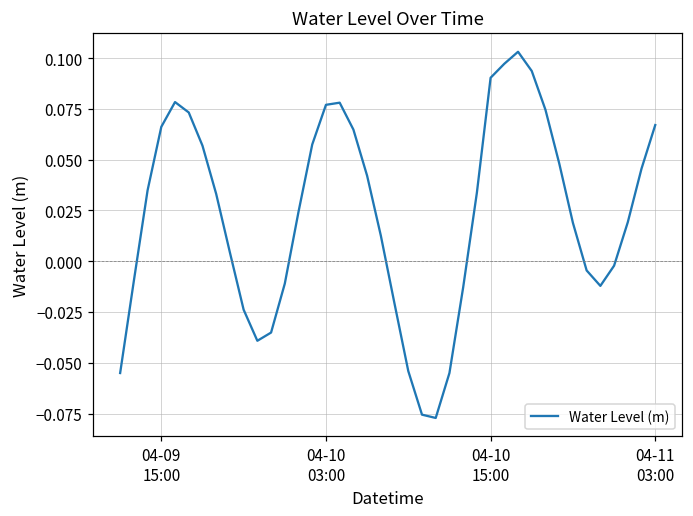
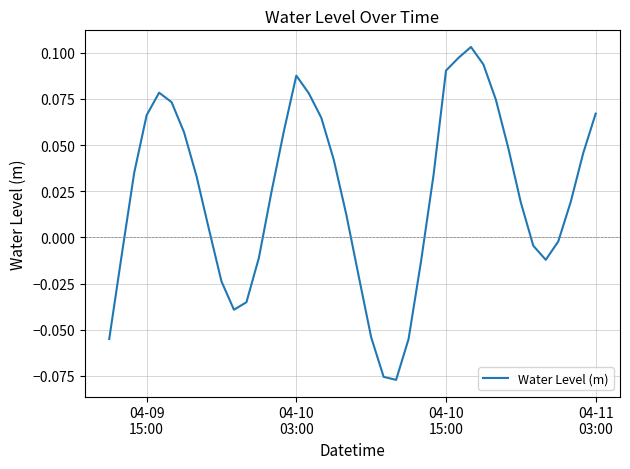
04-10 03:00: 0.077 -> 0.088
